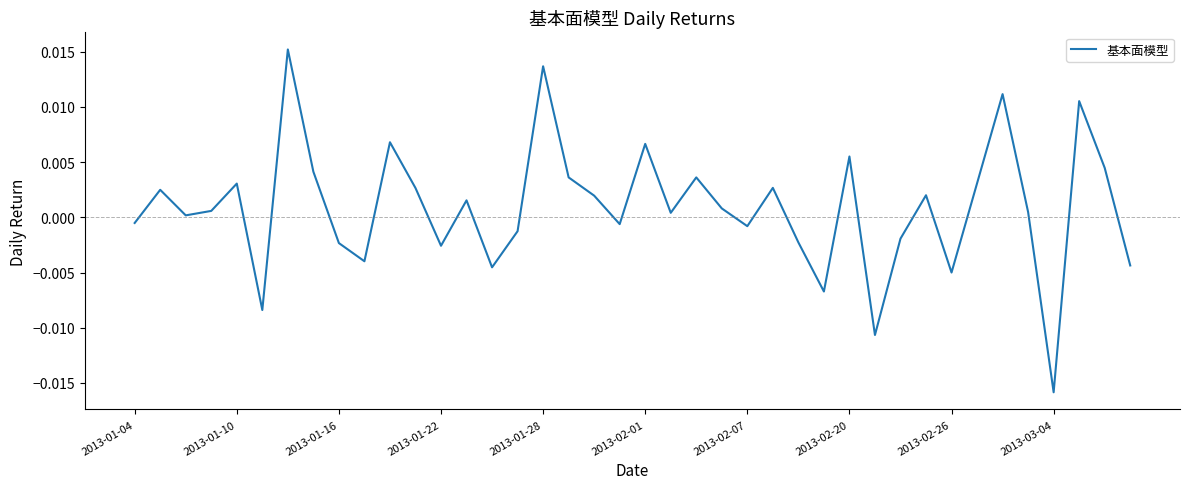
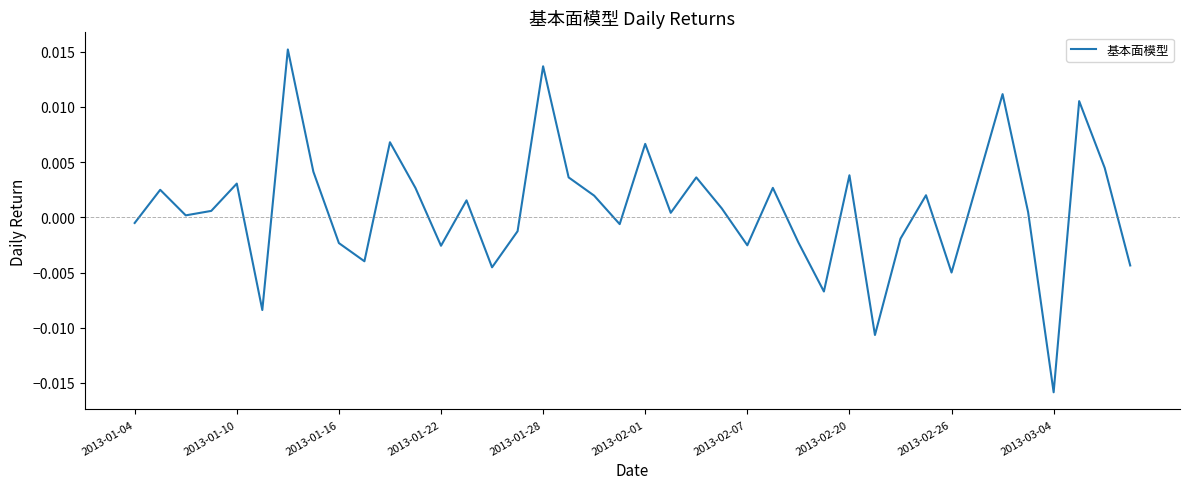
2013-02-07: -0.0008 -> -0.0025
2013-02-20: 0.0055 -> 0.0038
